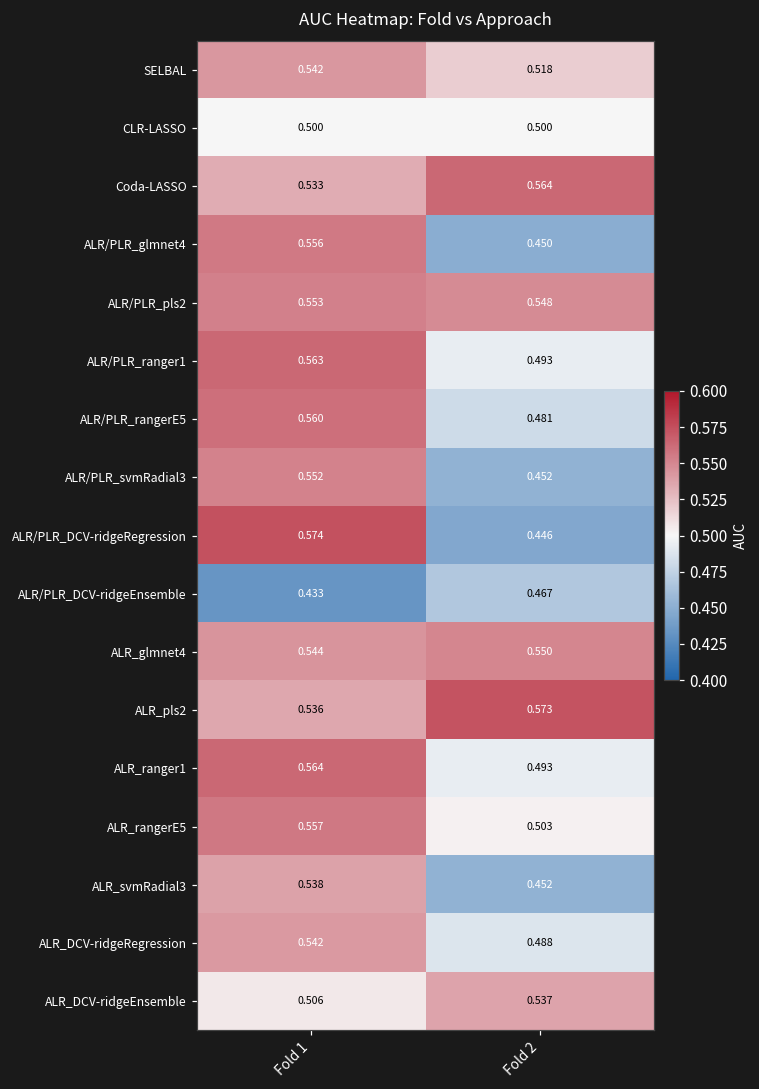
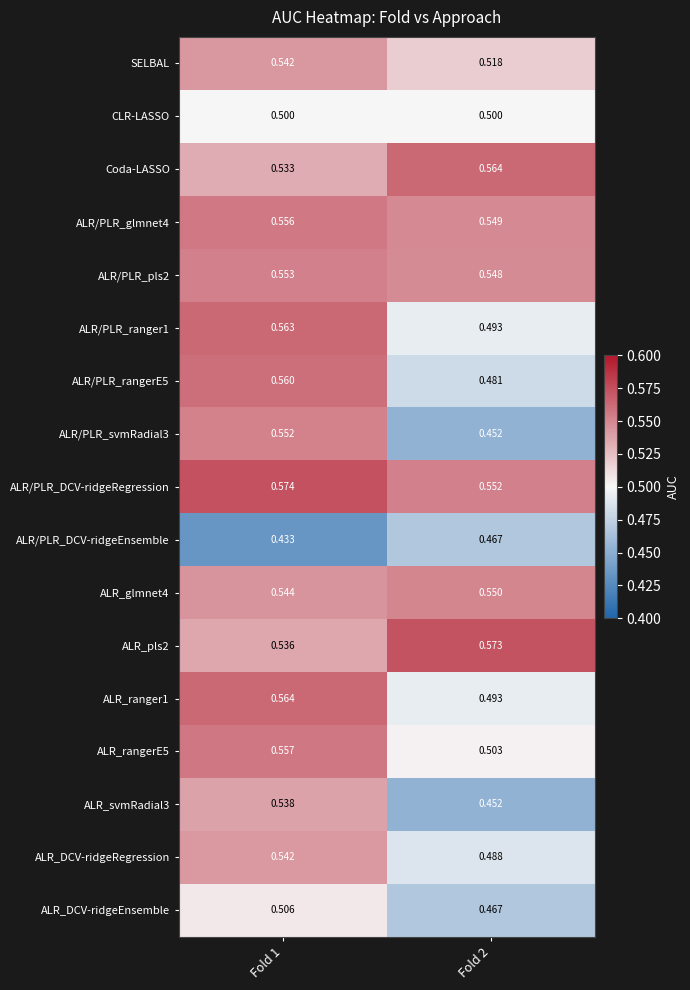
ALR/PLR_glmnet4, Fold 2: 0.450 -> 0.549
ALR/PLR_DCV-ridgeRegression, Fold 2: 0.446 -> 0.552
ALR_DCV-ridgeEnsemble, Fold 2: 0.537 -> 0.467
